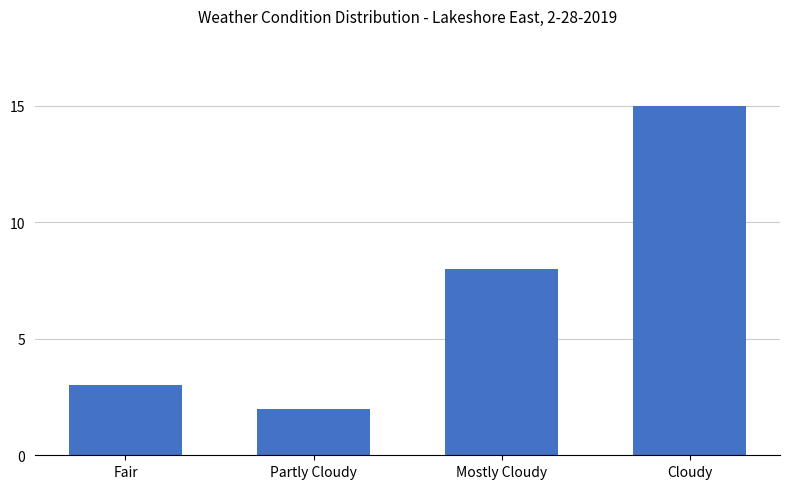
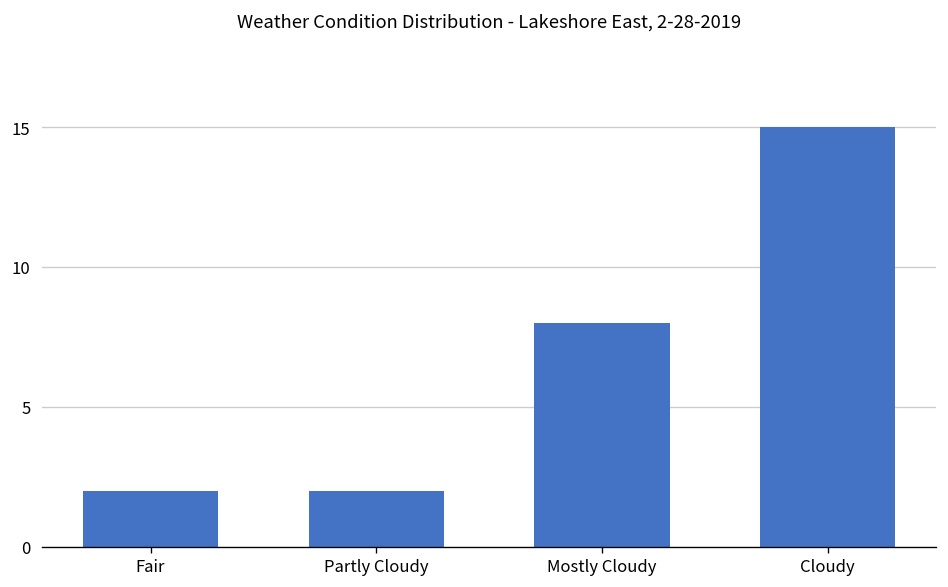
Fair: 3 -> 2
